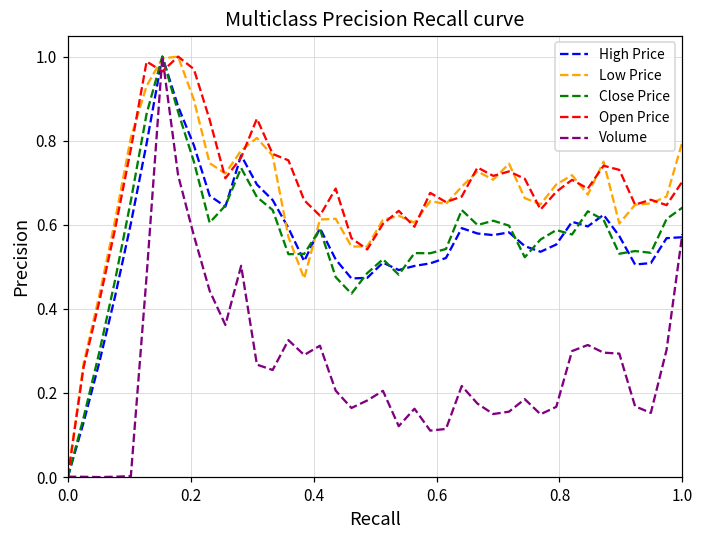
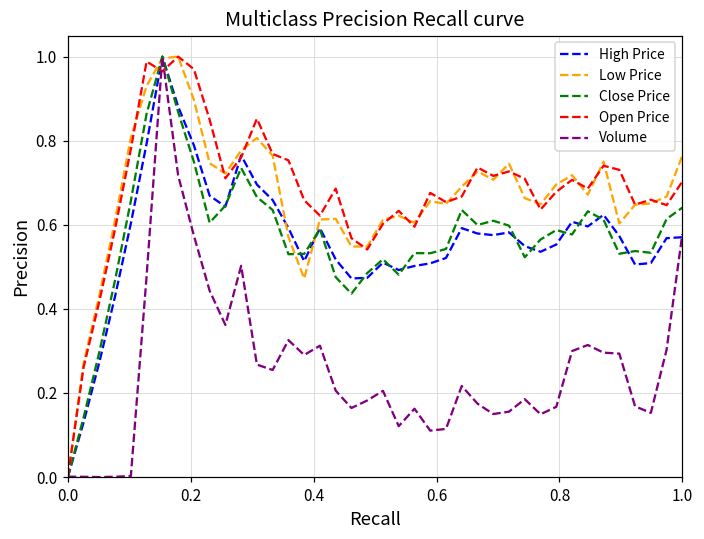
Low Price, 1.0: 0.80 -> 0.76
